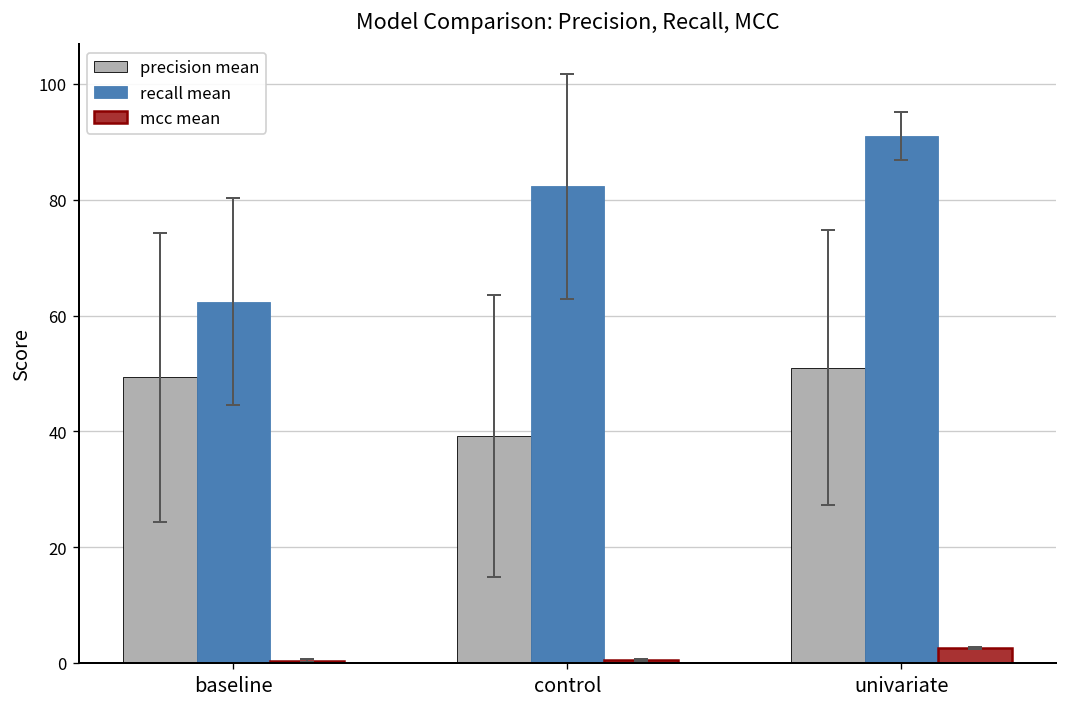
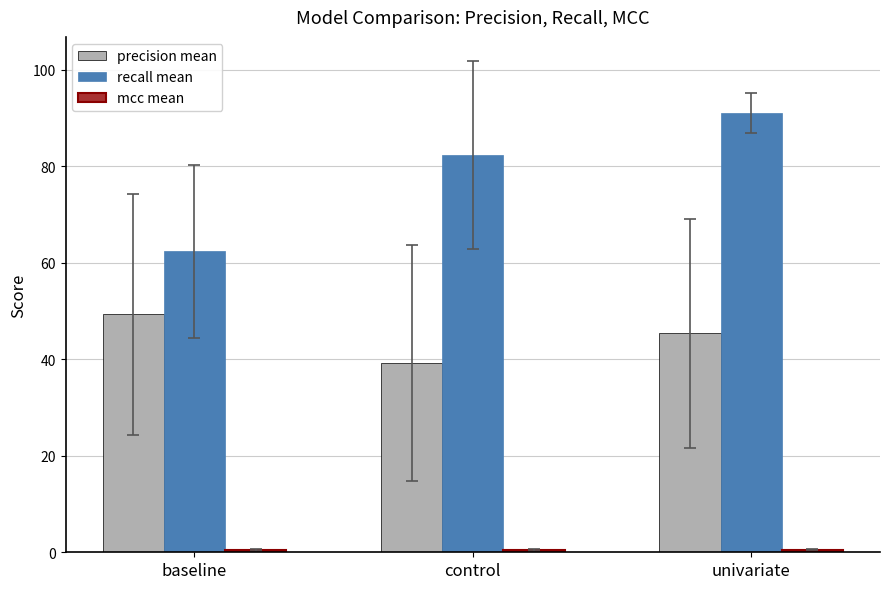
precision mean, univariate: 51 -> 45
mcc mean, univariate: 3 -> 1
